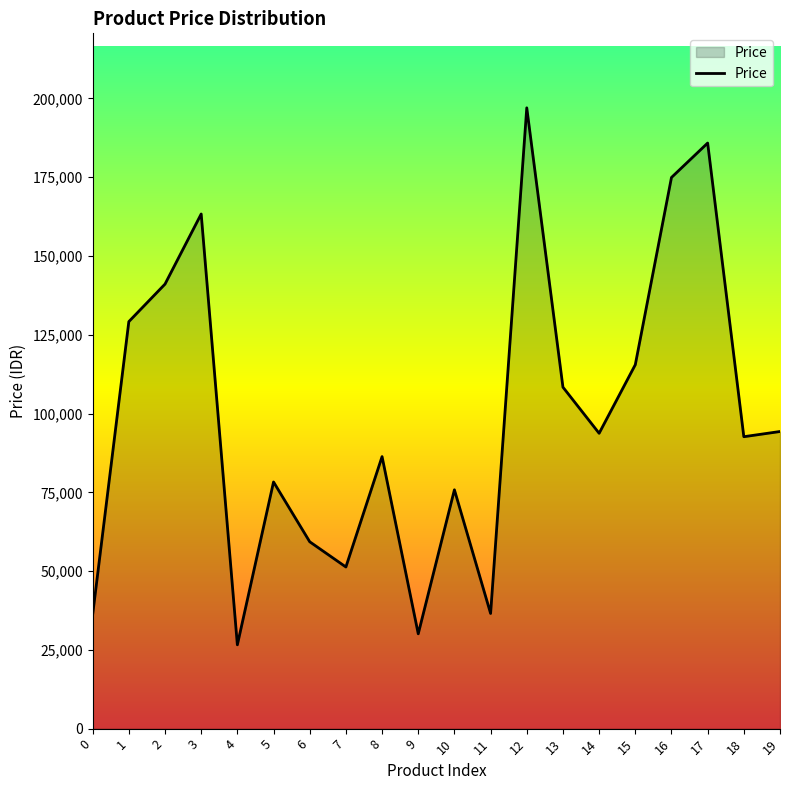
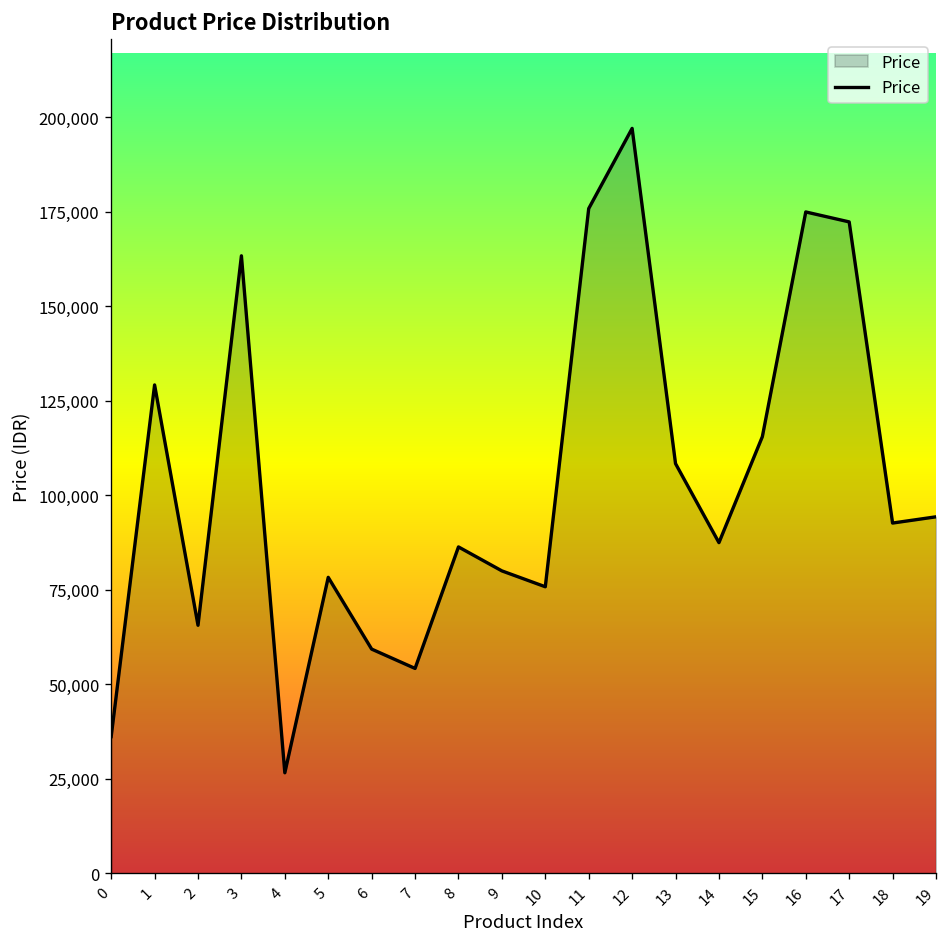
2: 141,000 -> 66,000
7: 51,000 -> 54,000
9: 30,000 -> 80,000
11: 37,000 -> 176,000
14: 94,000 -> 87,000
17: 186,000 -> 172,000
